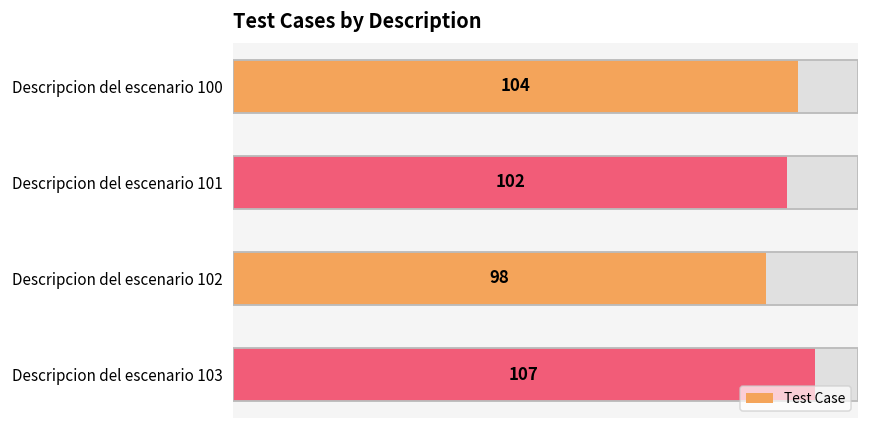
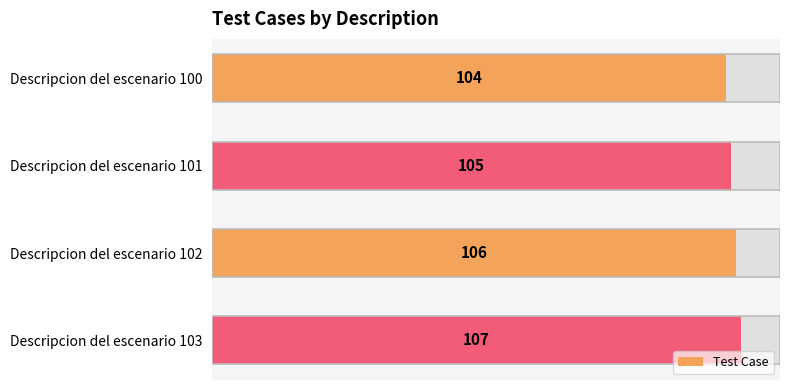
Test Case, Descripcion del escenario 101: 102 -> 105
Test Case, Descripcion del escenario 102: 98 -> 106
